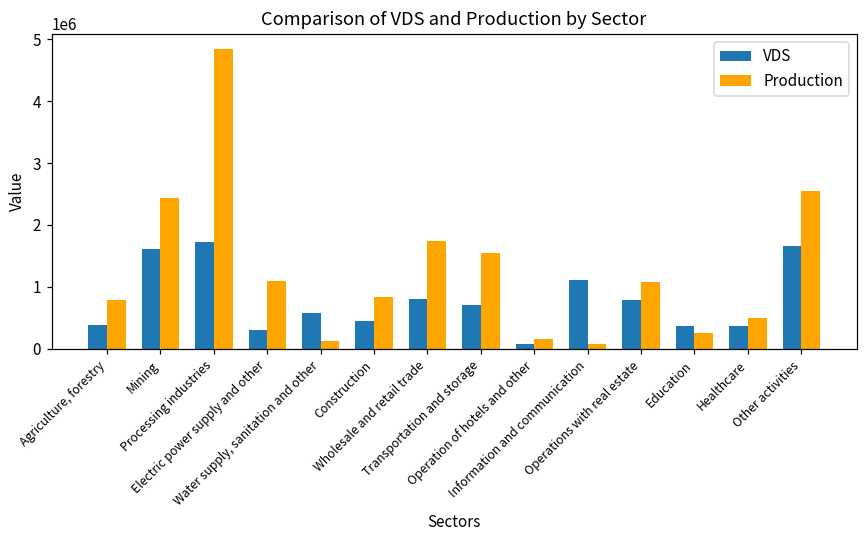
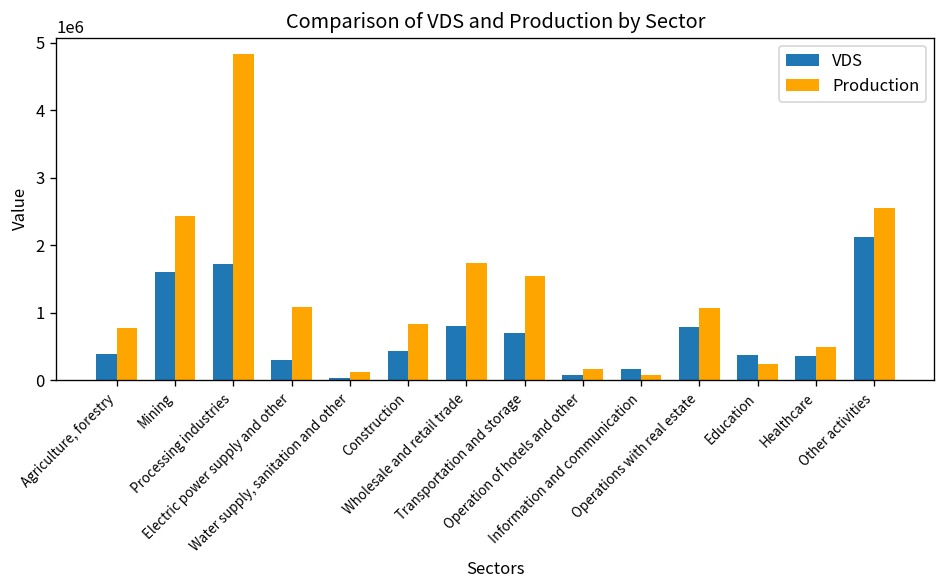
VDS, Water supply, sanitation and other: 600000 -> 0
VDS, Information and communication: 1100000 -> 200000
VDS, Other activities: 1700000 -> 2100000
